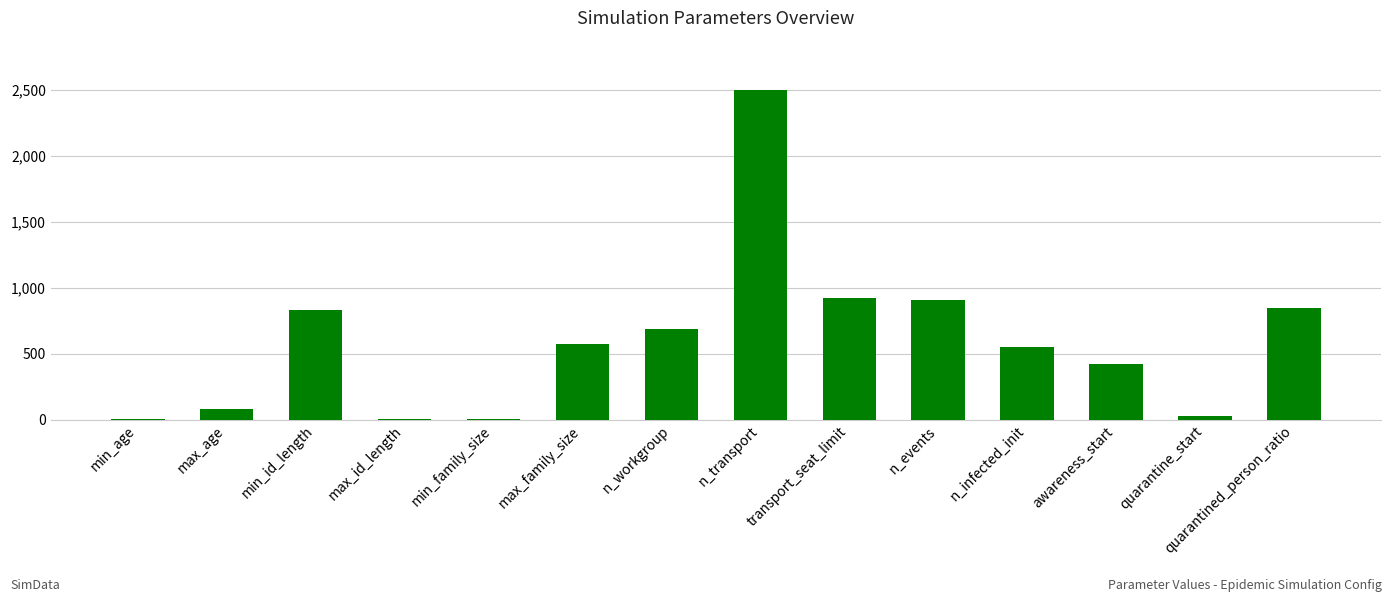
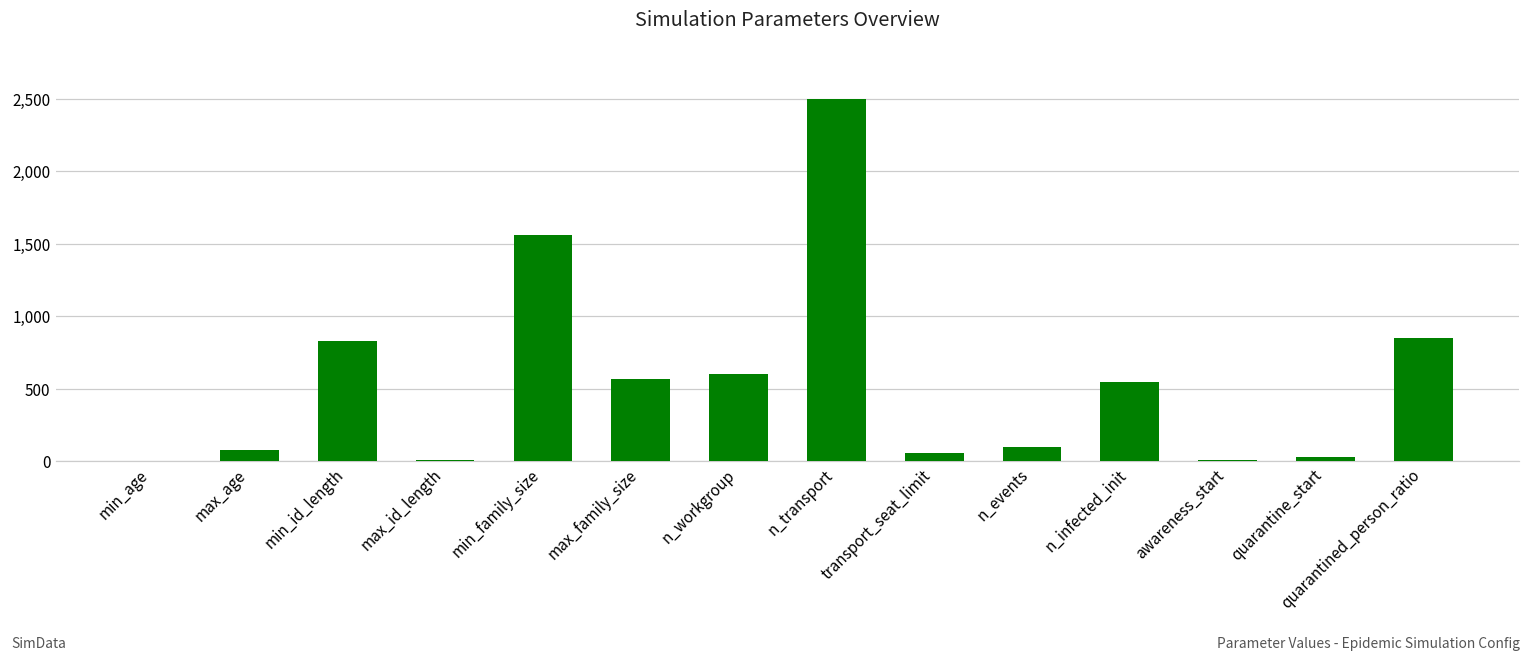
min_family_size: 0 -> 1,560
n_workgroup: 690 -> 600
transport_seat_limit: 920 -> 60
n_events: 910 -> 100
awareness_start: 420 -> 10
